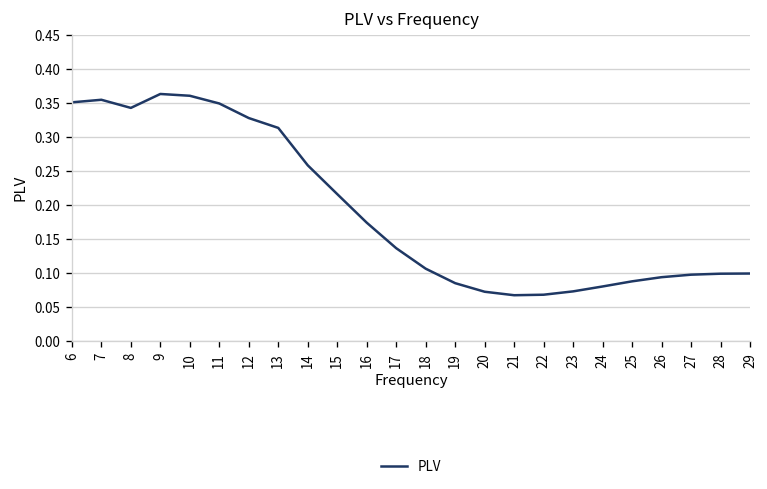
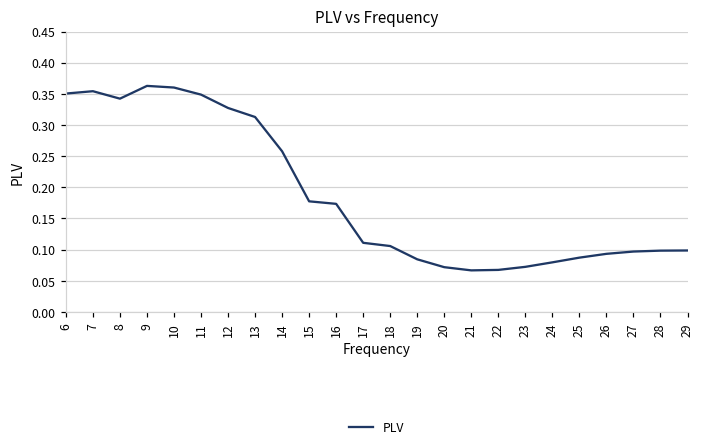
15: 0.22 -> 0.18
17: 0.14 -> 0.11
